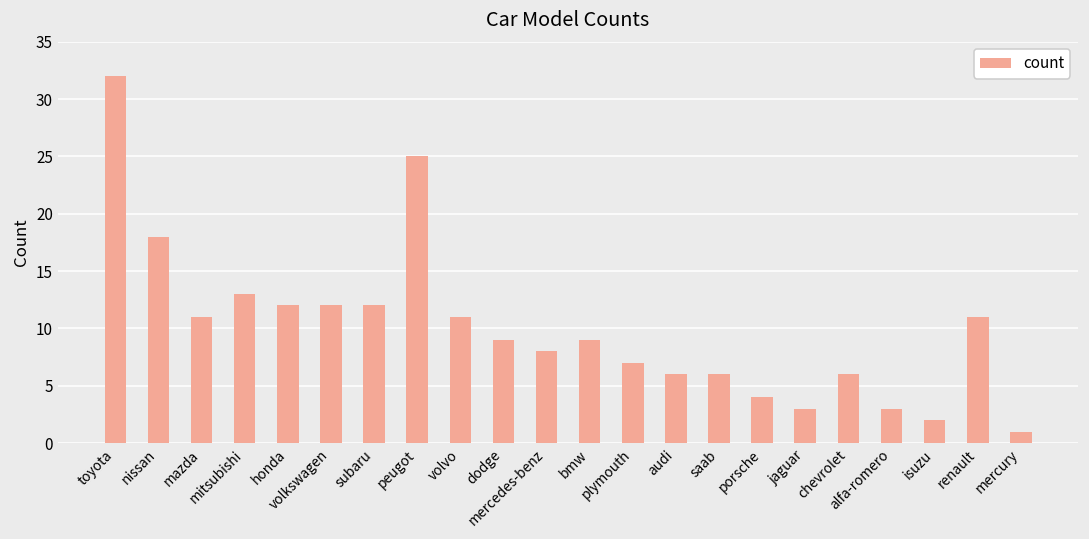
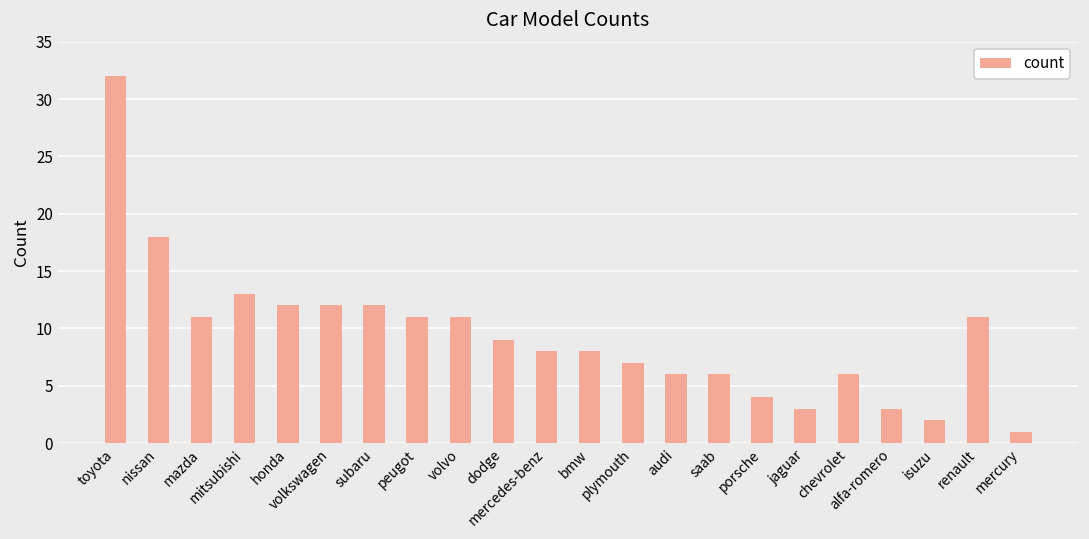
peugot: 25 -> 11
bmw: 9 -> 8
